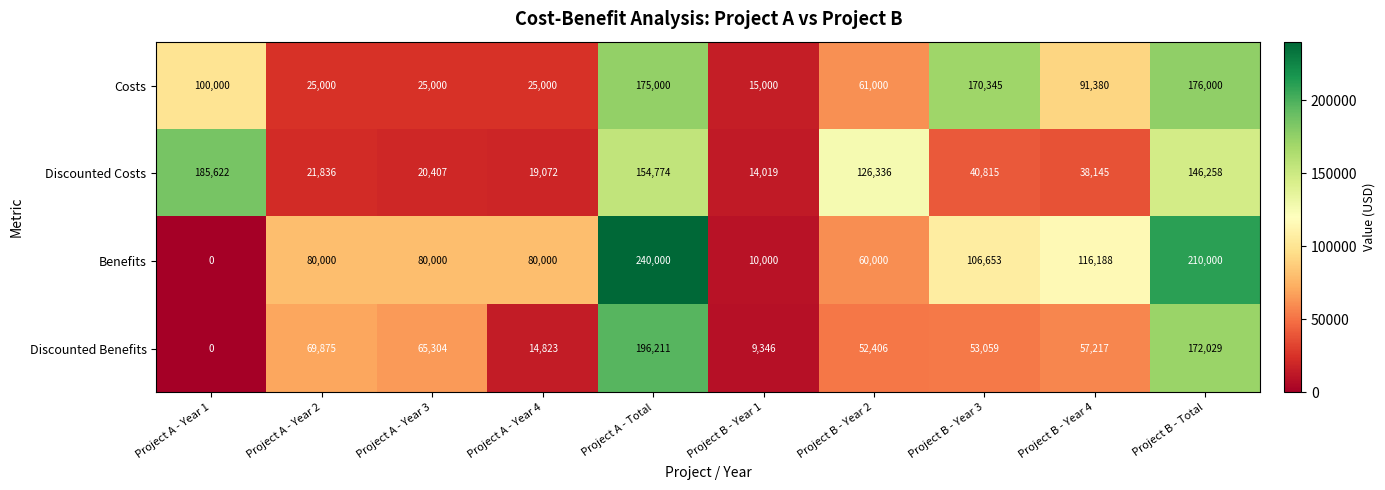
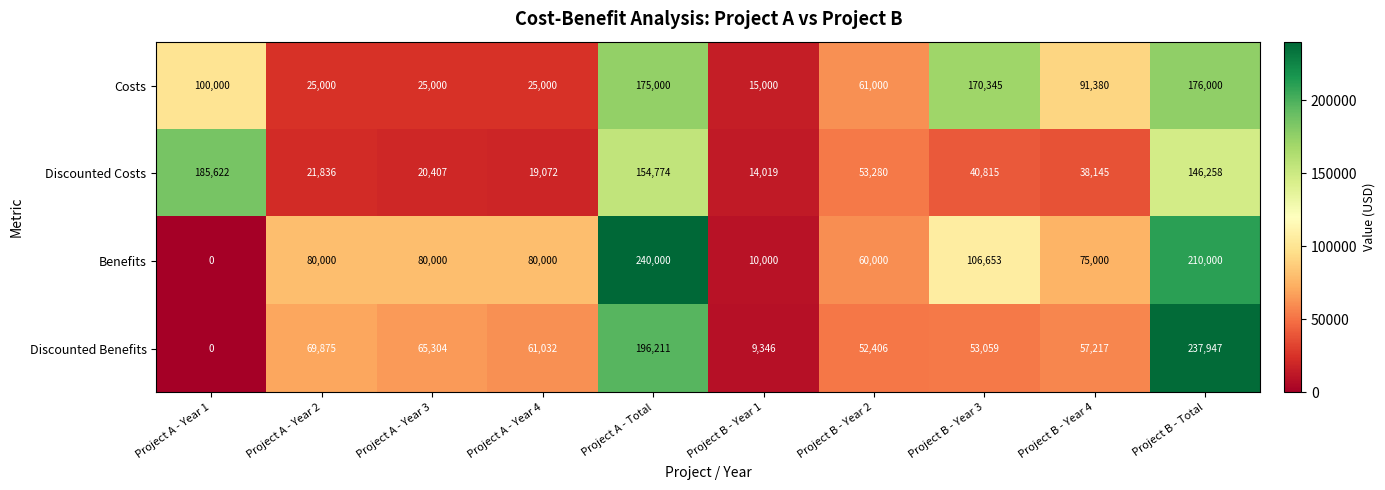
Discounted Costs, Project B - Year 2: 126,336 -> 53,280
Benefits, Project B - Year 4: 116,188 -> 75,000
Discounted Benefits, Project A - Year 4: 14,823 -> 61,032
Discounted Benefits, Project B - Total: 172,029 -> 237,947
